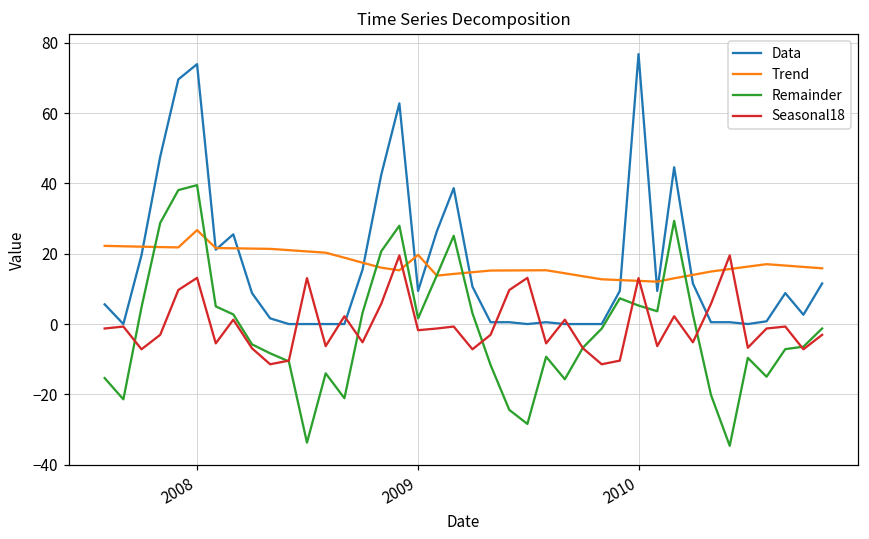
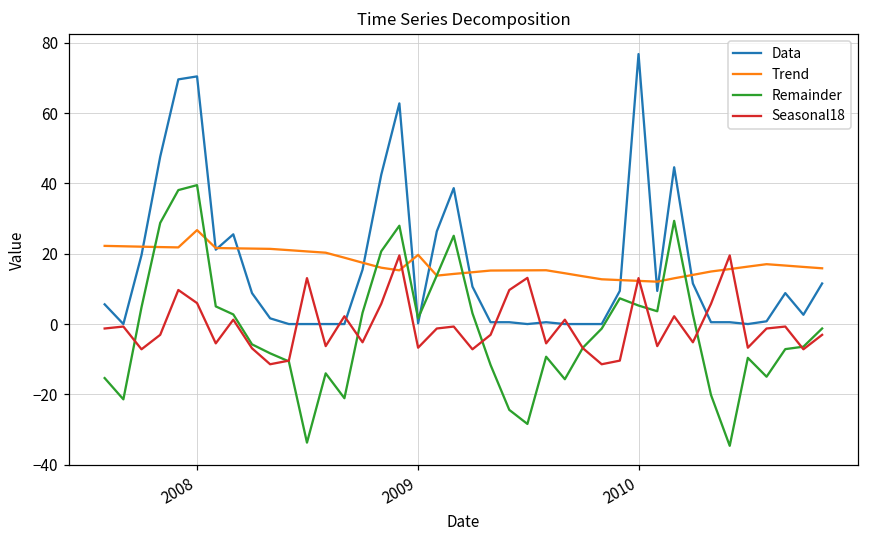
Data, 2008: 74 -> 70
Seasonal18, 2008: 13 -> 6
Data, 2009: 9 -> 0
Seasonal18, 2009: -2 -> -7
